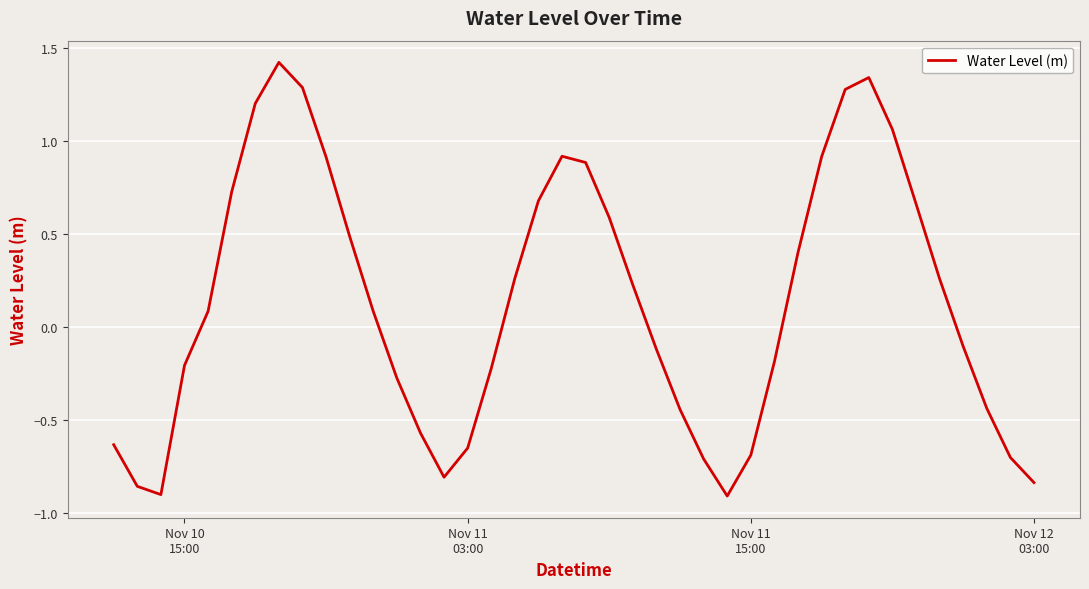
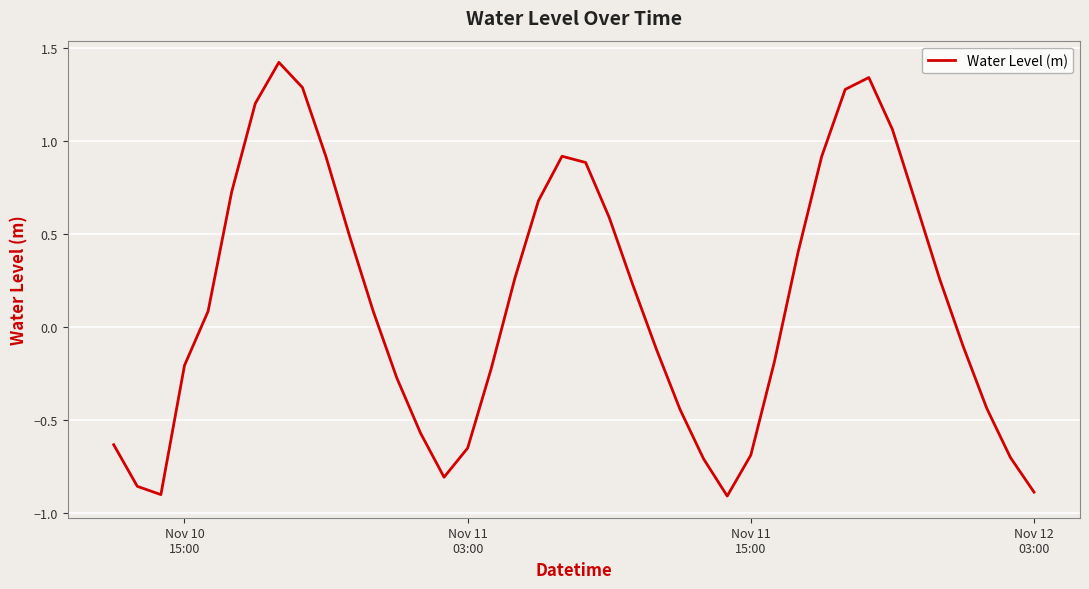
Nov 12 03:00: -0.84 -> -0.89
